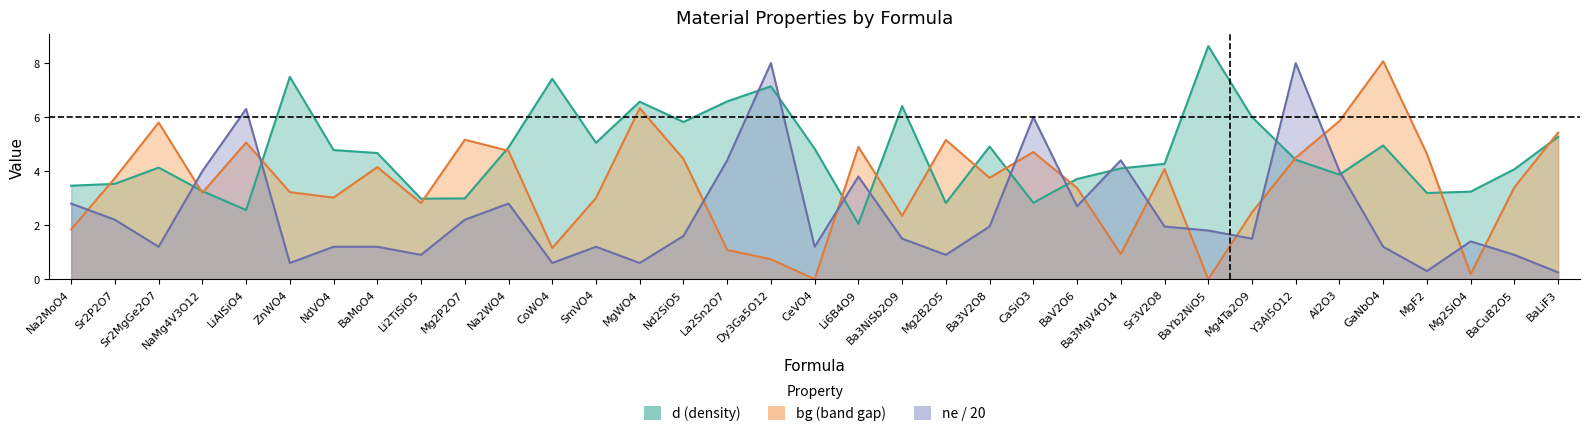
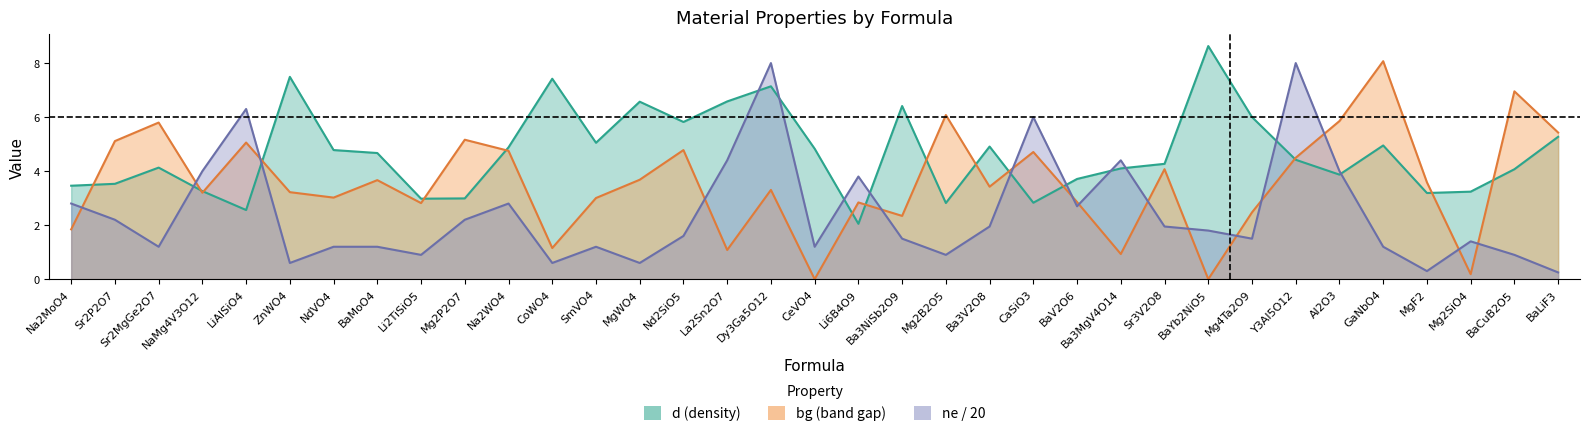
bg (band gap), Sr2P2O7: 3.7 -> 5.1
bg (band gap), BaMoO4: 4.1 -> 3.7
bg (band gap), MgWO4: 6.3 -> 3.7
bg (band gap), Nd2SiO5: 4.5 -> 4.8
bg (band gap), Dy3Ga5O12: 0.7 -> 3.3
bg (band gap), Li6B4O9: 4.9 -> 2.8
bg (band gap), Mg2B2O5: 5.2 -> 6.1
bg (band gap), Ba3V2O8: 3.8 -> 3.4
bg (band gap), BaV2O6: 3.4 -> 2.9
bg (band gap), MgF2: 4.6 -> 3.6
bg (band gap), BaCuB2O5: 3.4 -> 7.0
